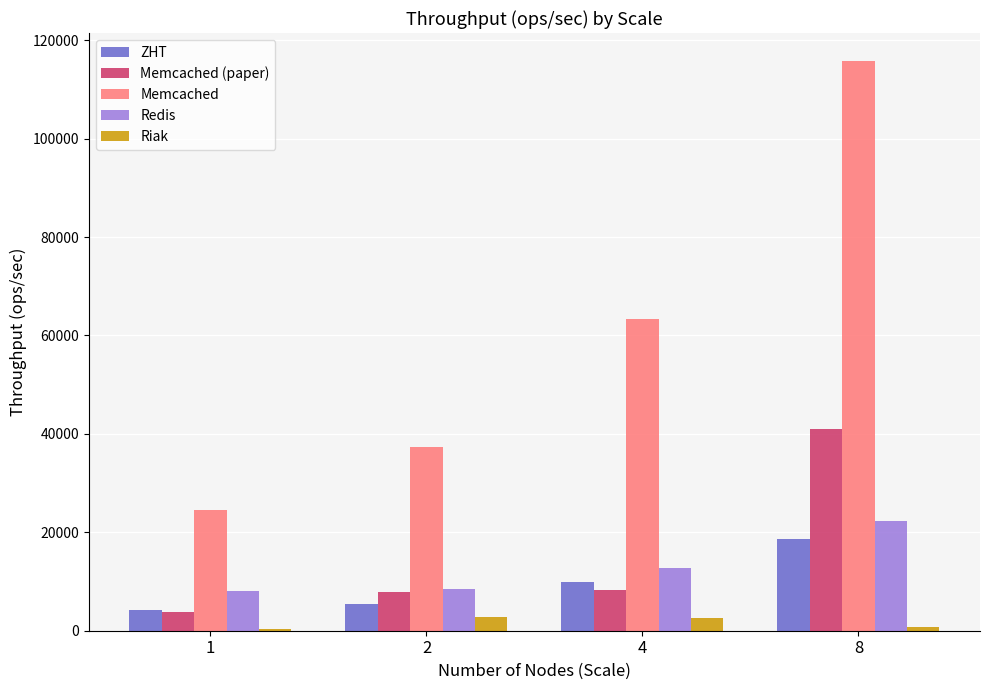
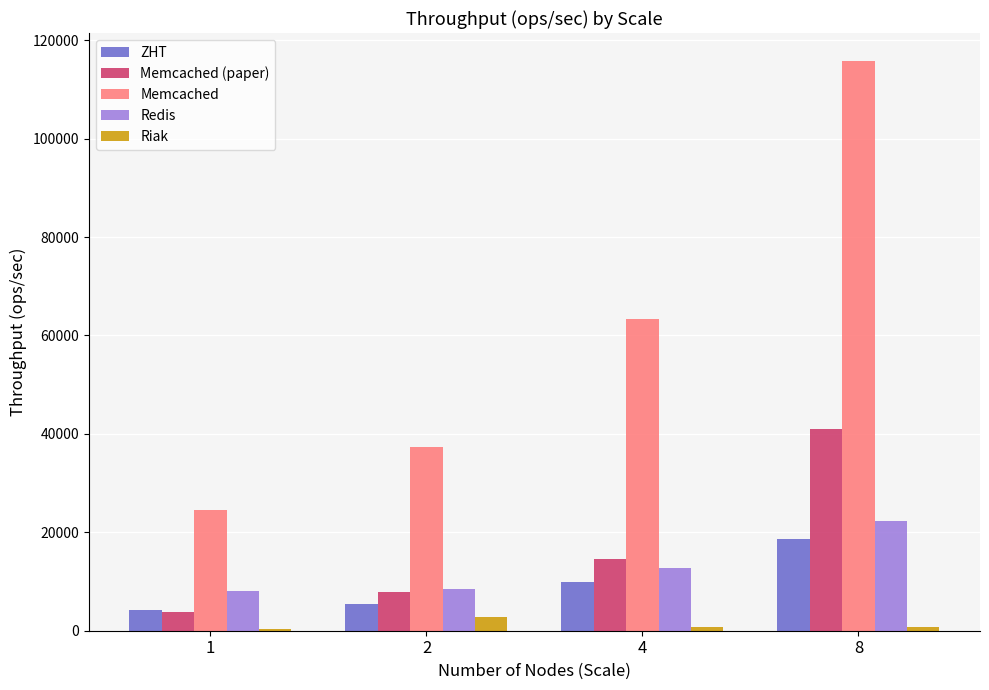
Memcached (paper), 4: 8000 -> 14000
Riak, 4: 3000 -> 1000
